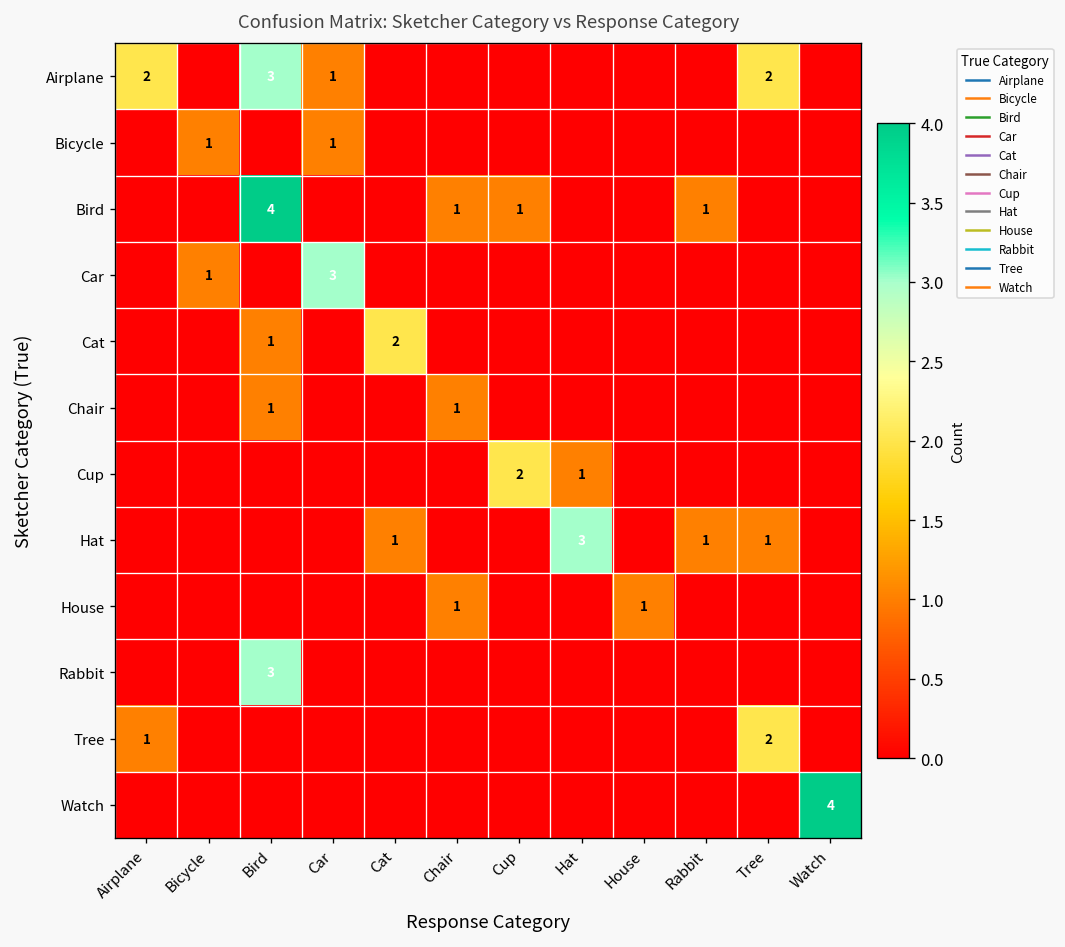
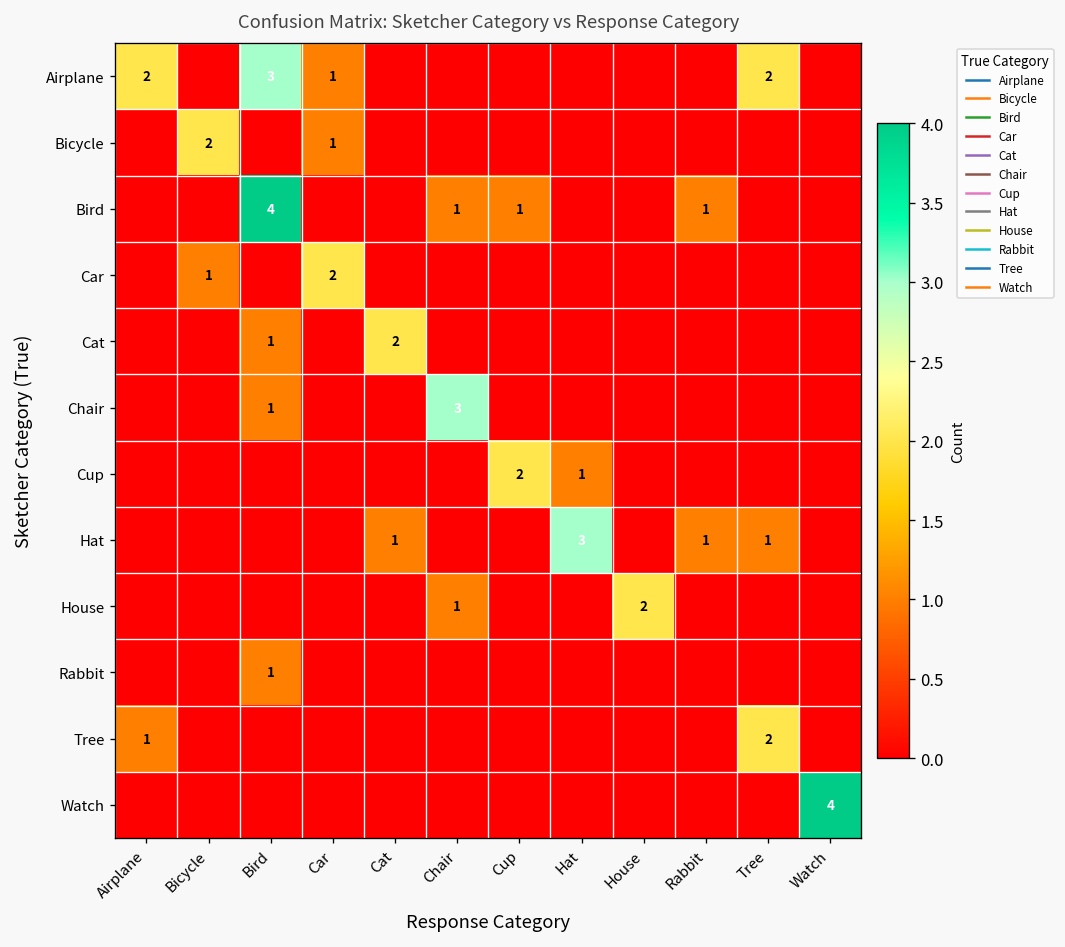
Bicycle, Bicycle: 1 -> 2
Car, Car: 3 -> 2
Chair, Chair: 1 -> 3
House, House: 1 -> 2
Rabbit, Bird: 3 -> 1
